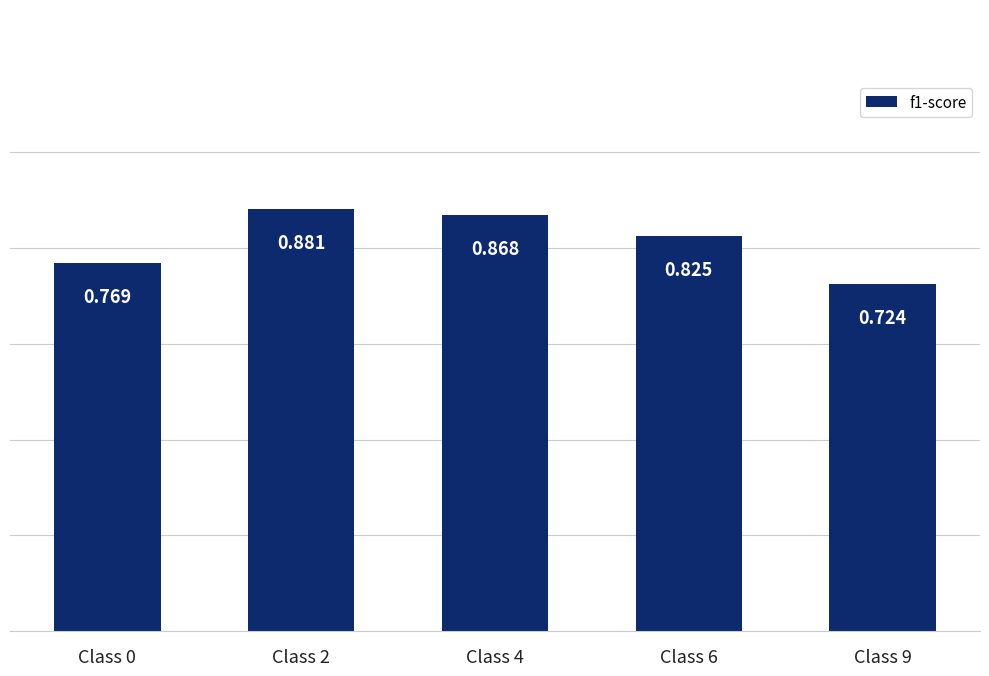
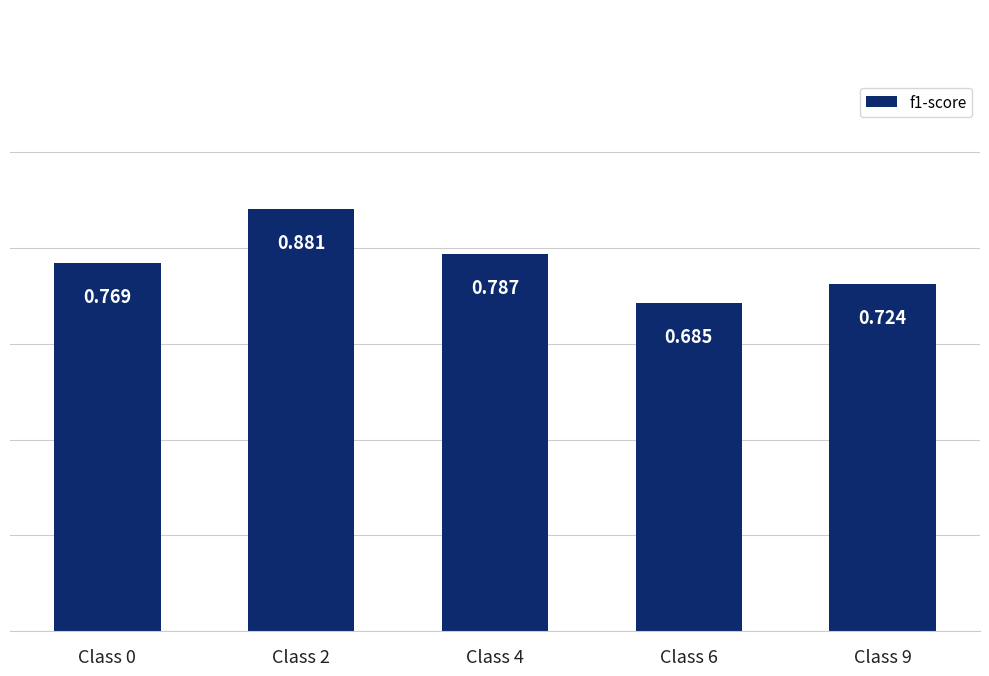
Class 4: 0.868 -> 0.787
Class 6: 0.825 -> 0.685
